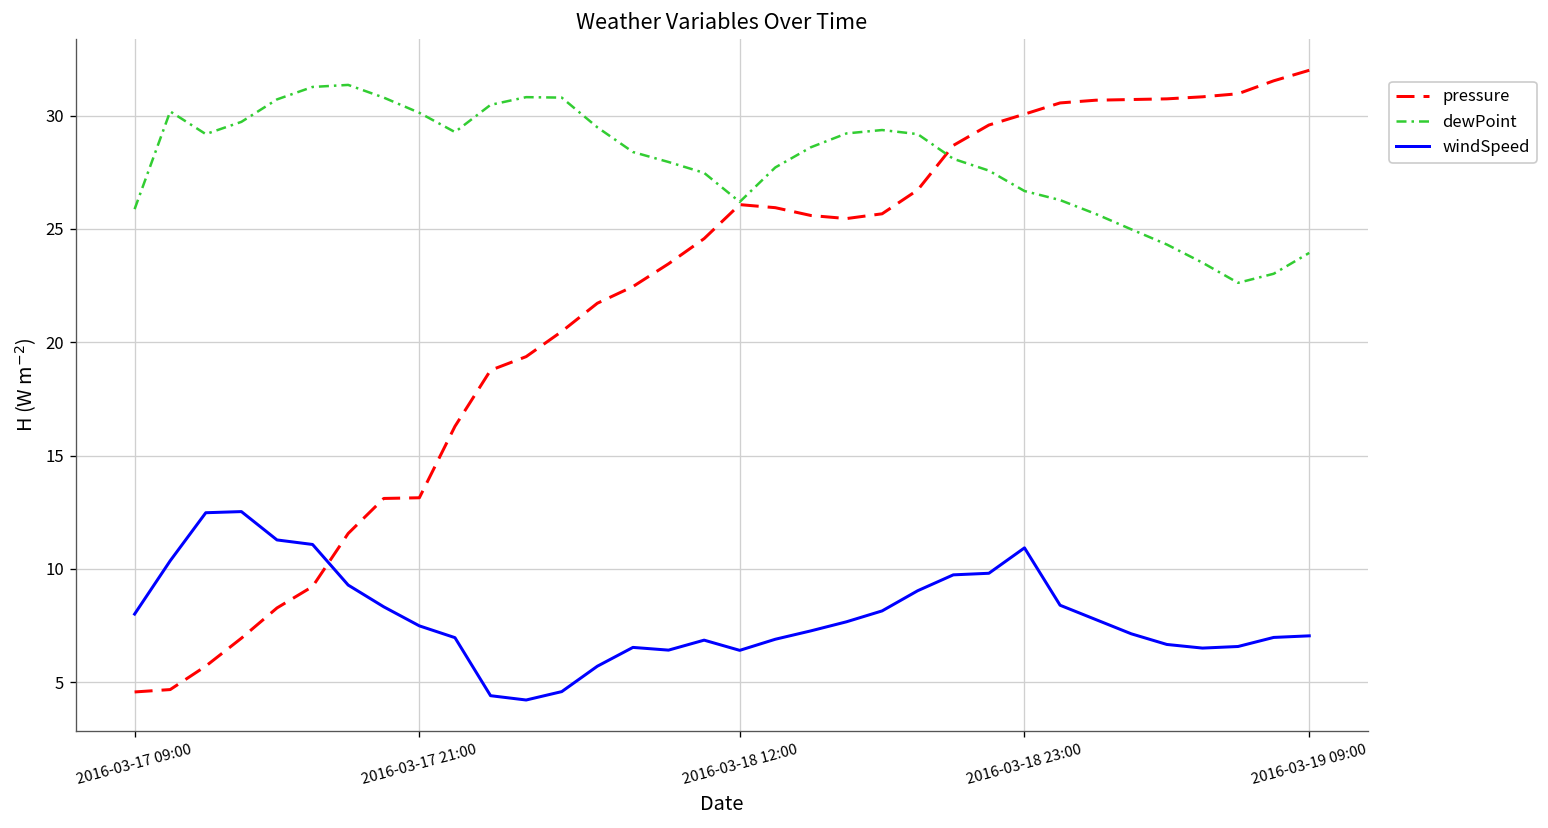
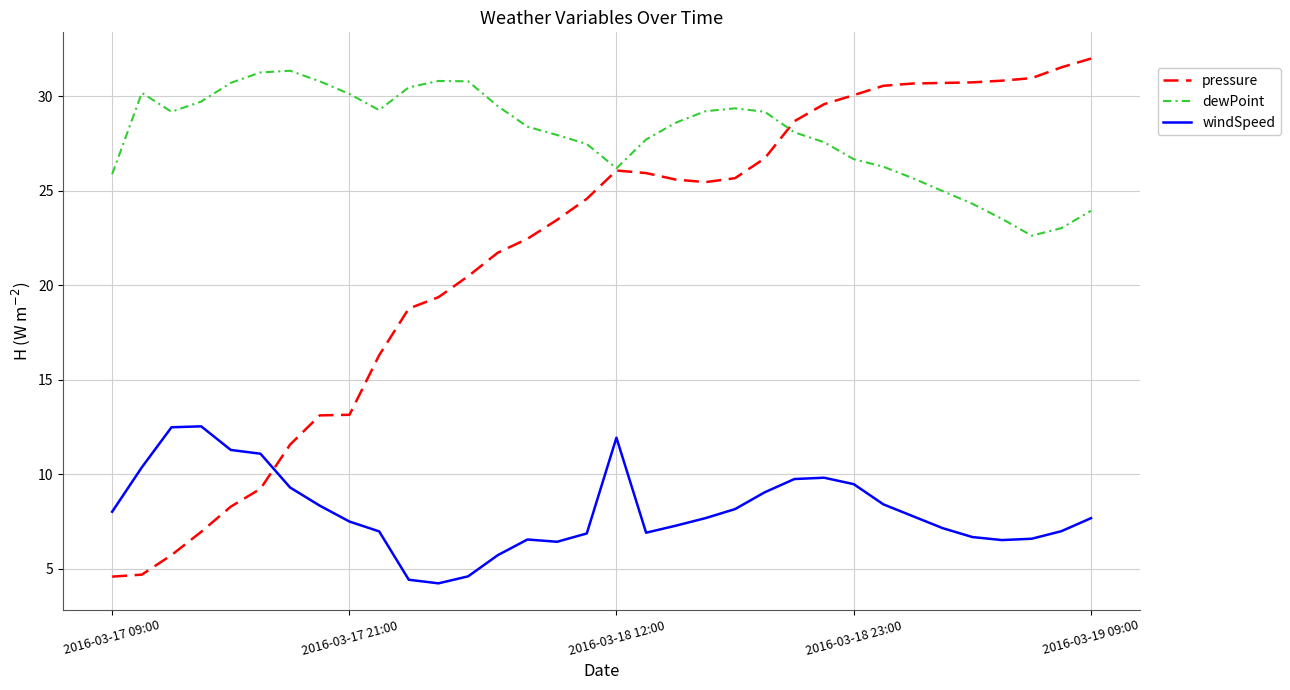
windSpeed, 2016-03-18 12:00: 6.4 -> 11.9
windSpeed, 2016-03-18 23:00: 10.9 -> 9.5
windSpeed, 2016-03-19 09:00: 7.1 -> 7.7
